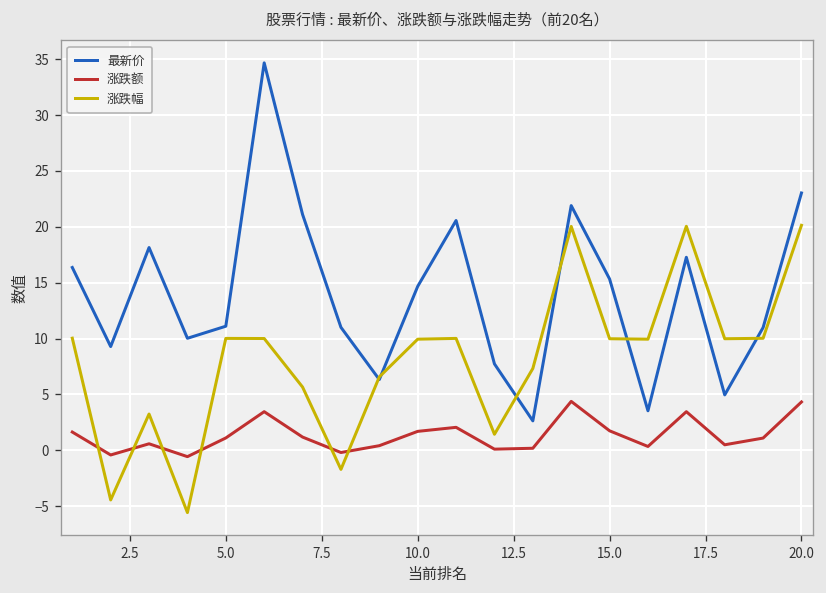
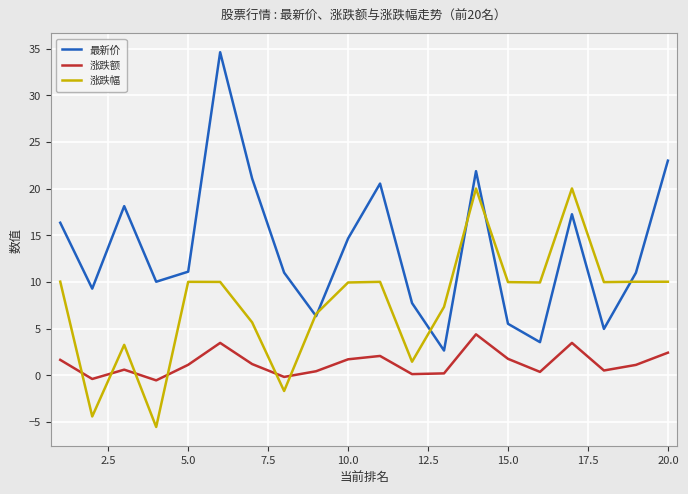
最新价, 15.0: 15 -> 6
涨跌额, 20.0: 4 -> 2
涨跌幅, 20.0: 20 -> 10
